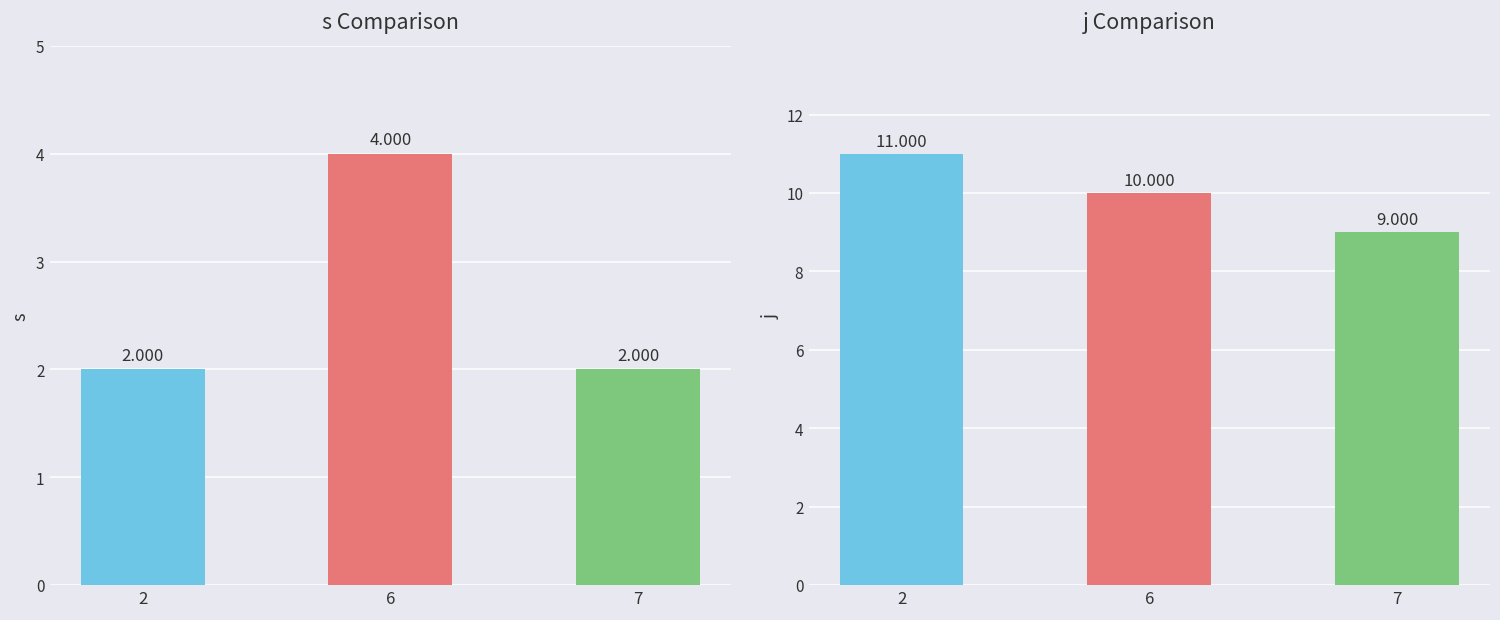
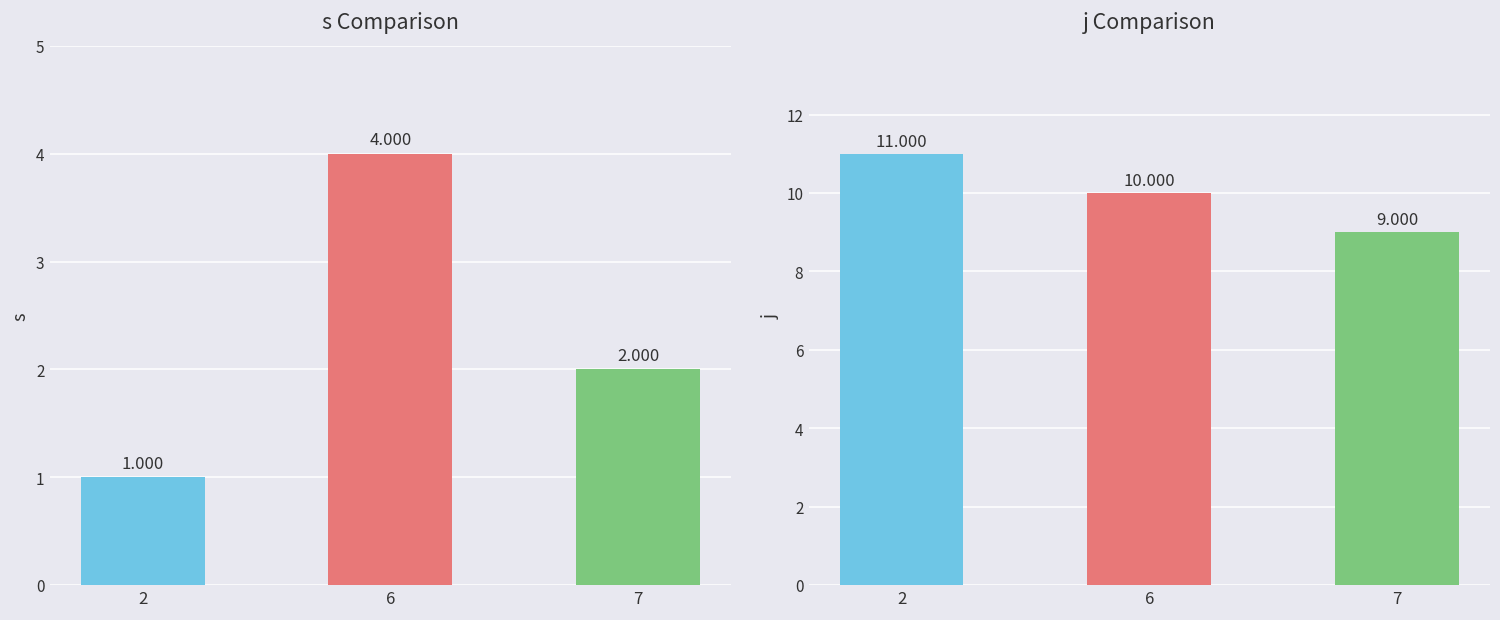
s Comparison, 2: 2.000 -> 1.000
